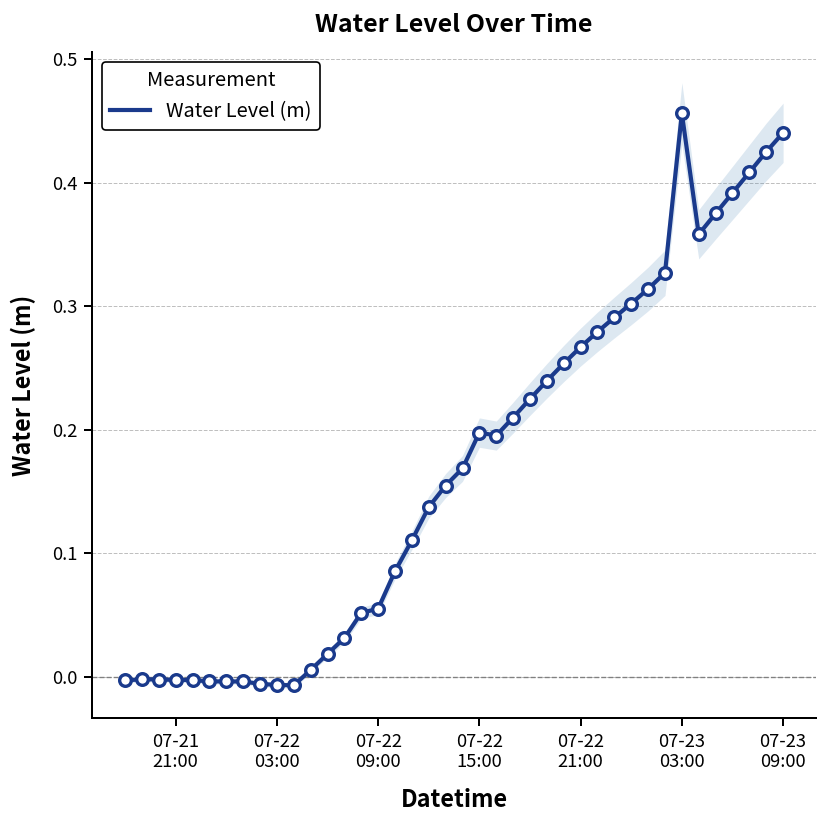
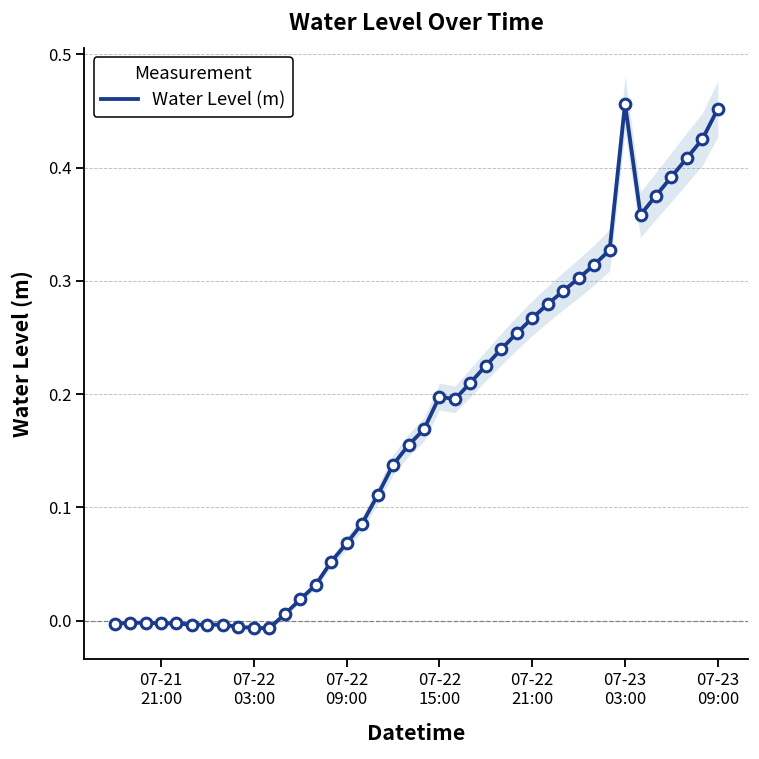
Water Level (m), 07-22 09:00: 0.055 -> 0.068
Water Level (m), 07-23 09:00: 0.440 -> 0.452
